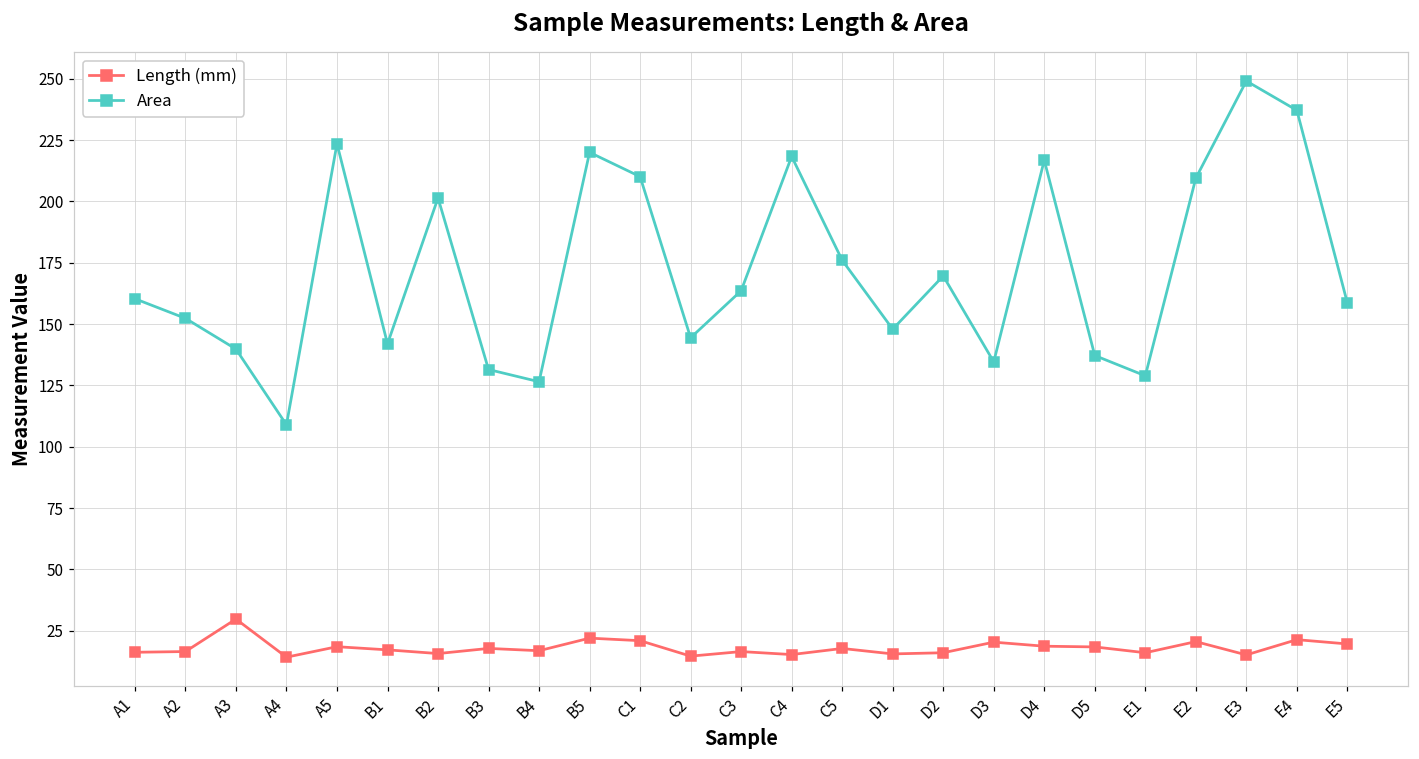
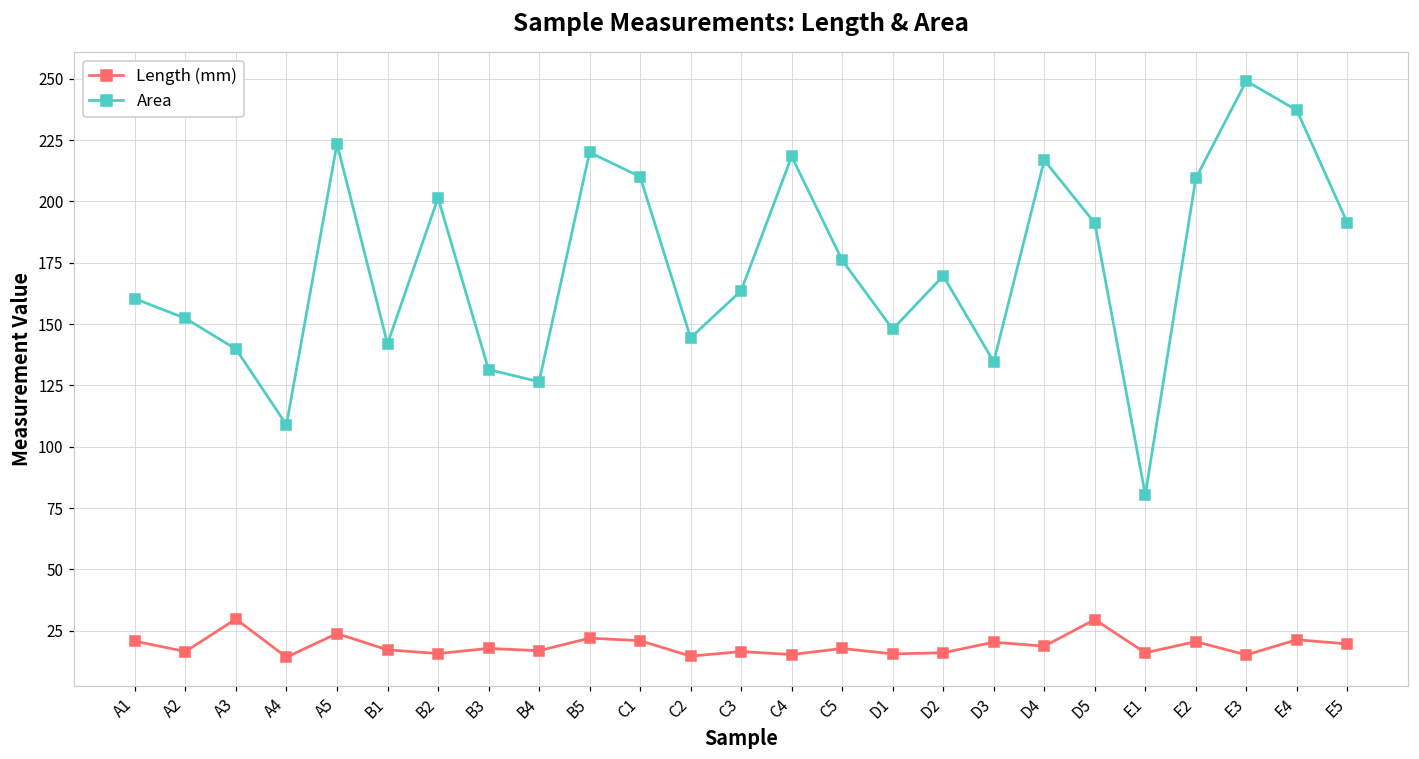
Length (mm), A1: 16 -> 21
Length (mm), A5: 18 -> 24
Length (mm), D5: 18 -> 30
Area, D5: 137 -> 191
Area, E1: 129 -> 80
Area, E5: 159 -> 191
